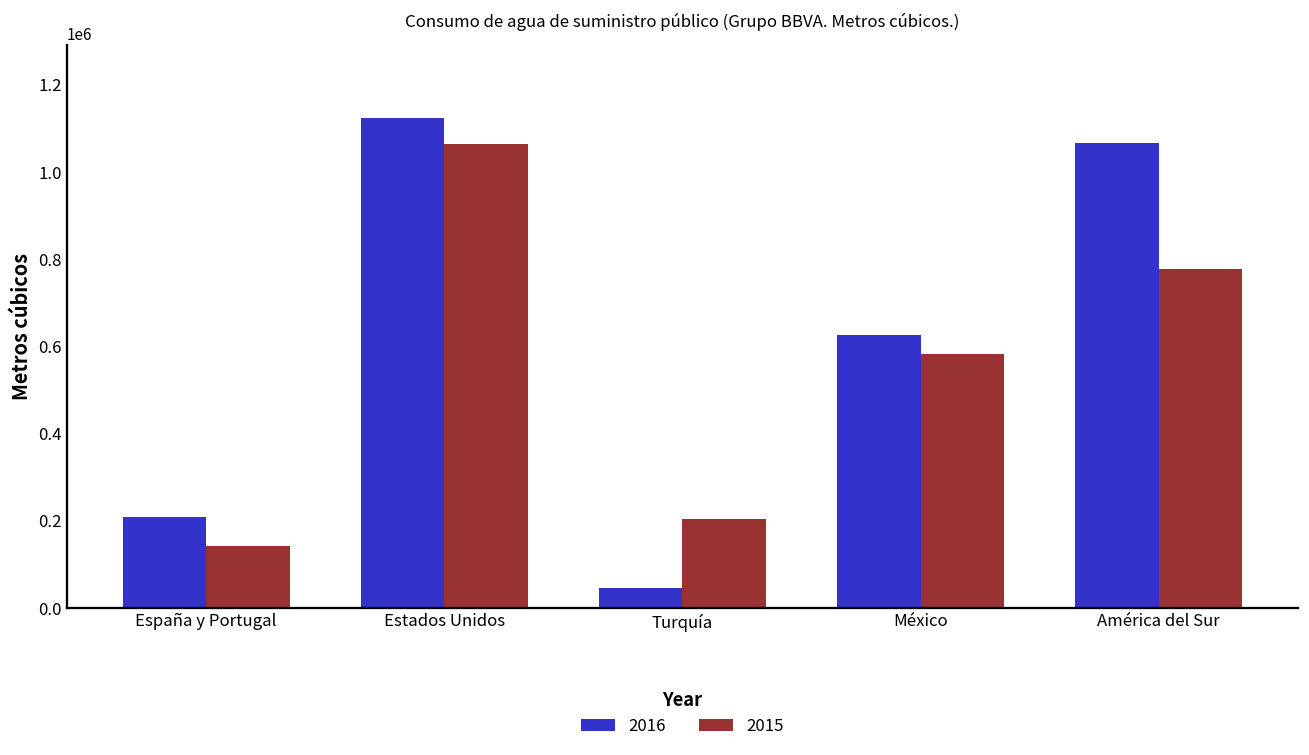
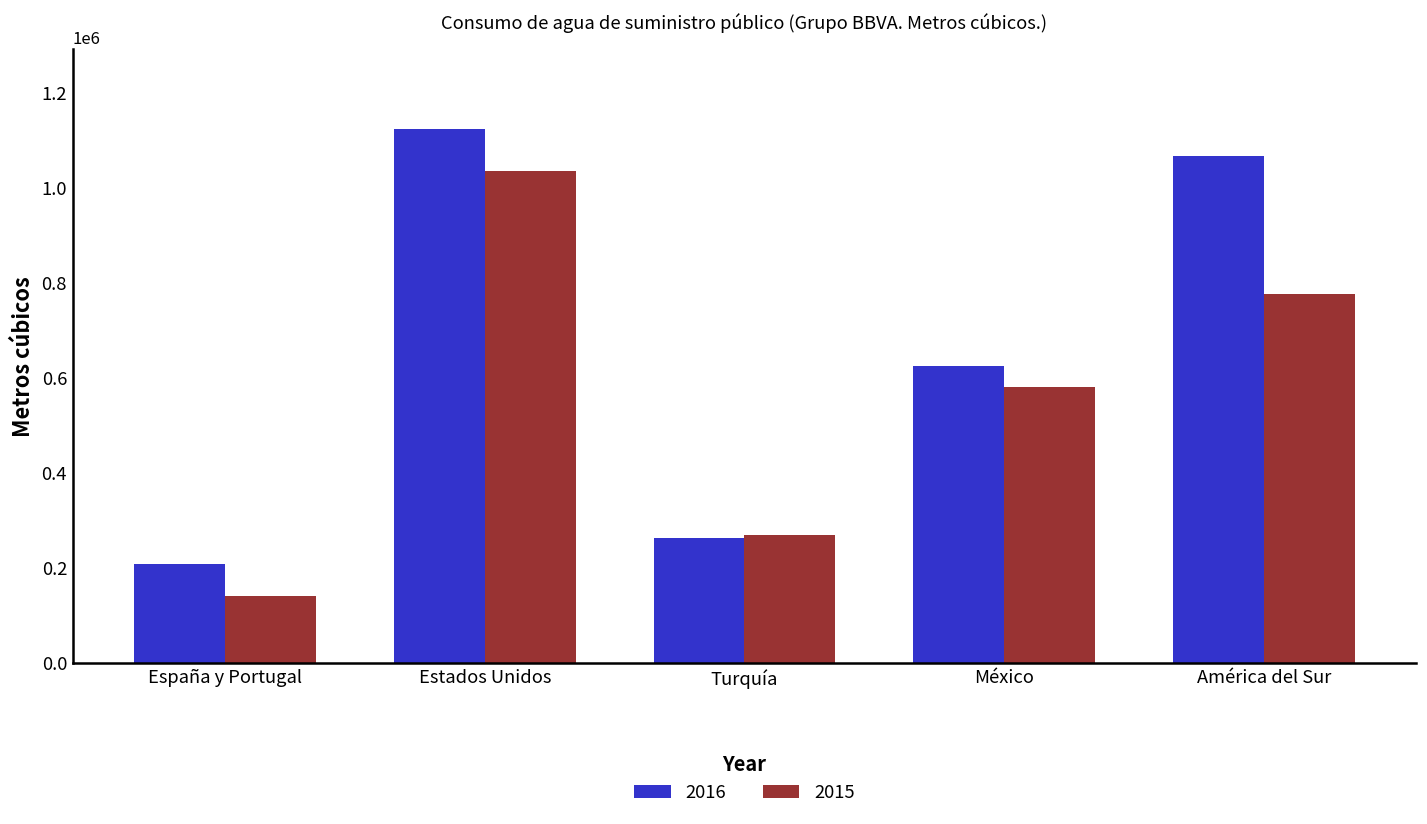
2015, Estados Unidos: 1060000 -> 1040000
2016, Turquía: 40000 -> 260000
2015, Turquía: 200000 -> 270000
